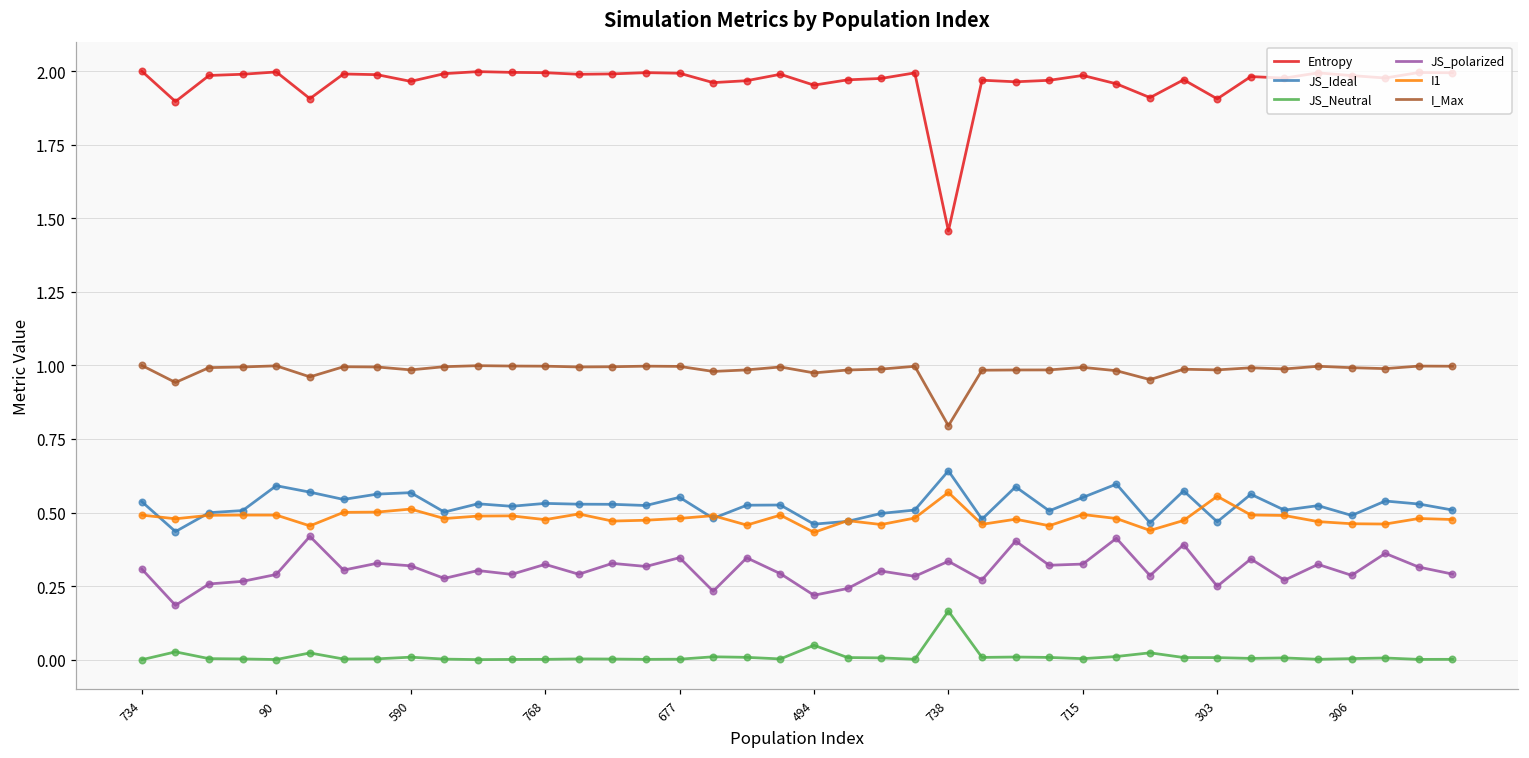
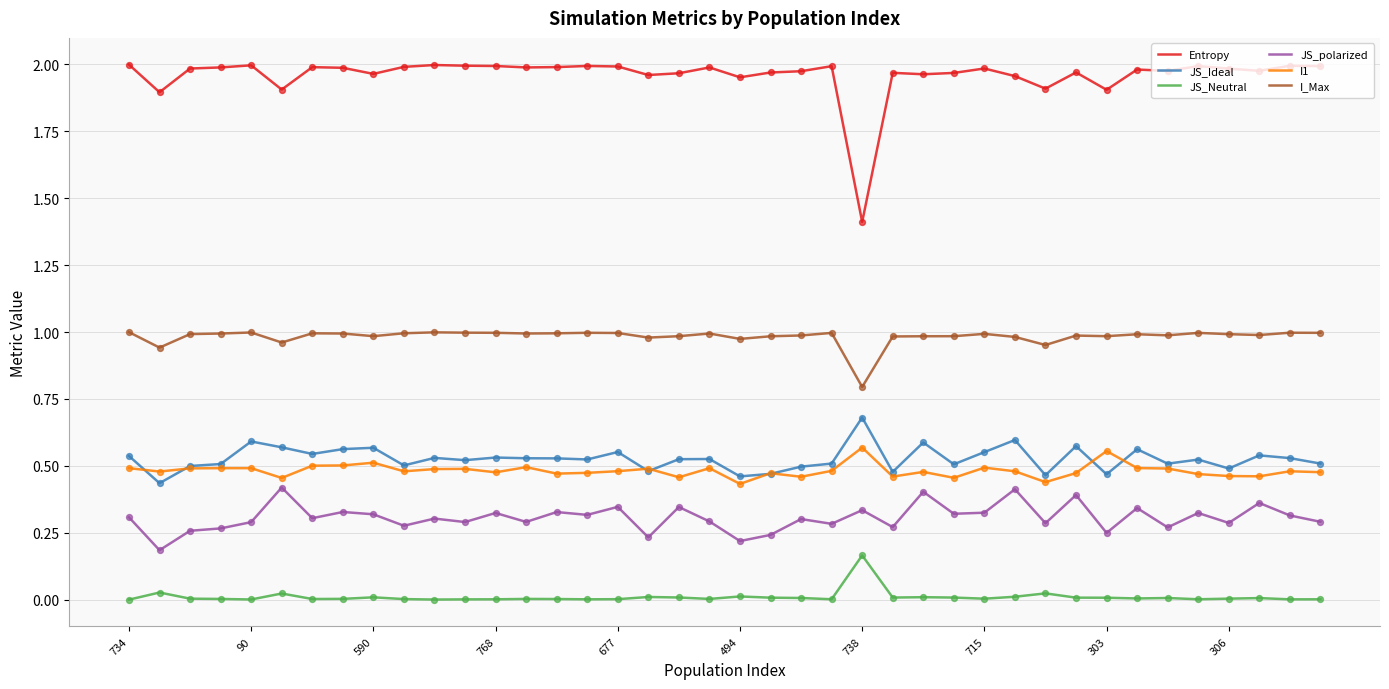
JS_Neutral, 494: 0.05 -> 0.01
Entropy, 738: 1.46 -> 1.41
JS_Ideal, 738: 0.64 -> 0.68
